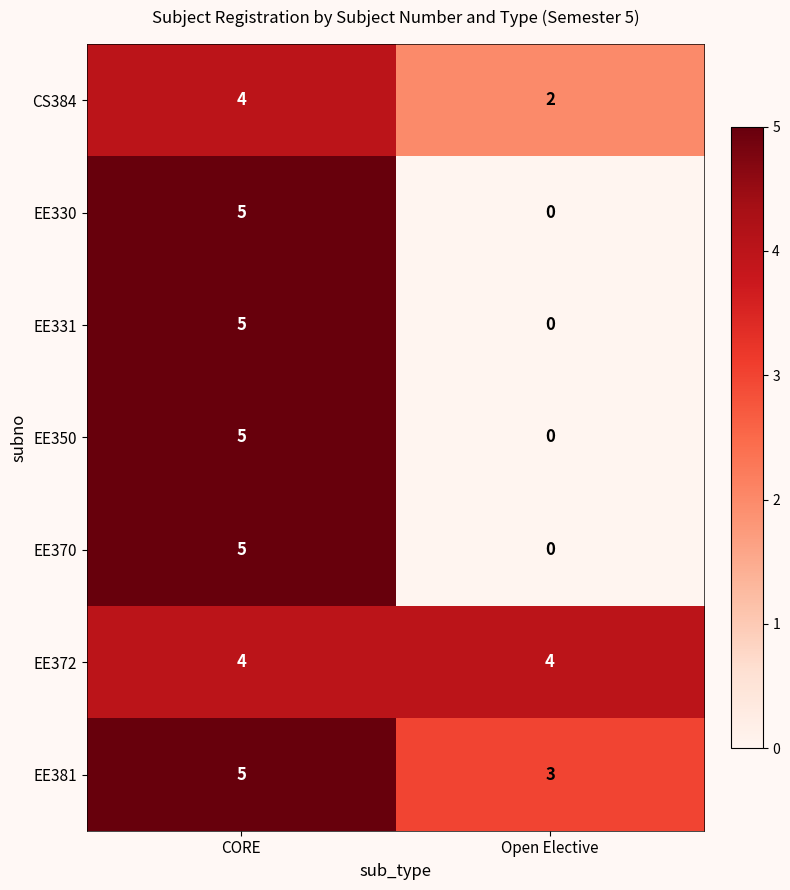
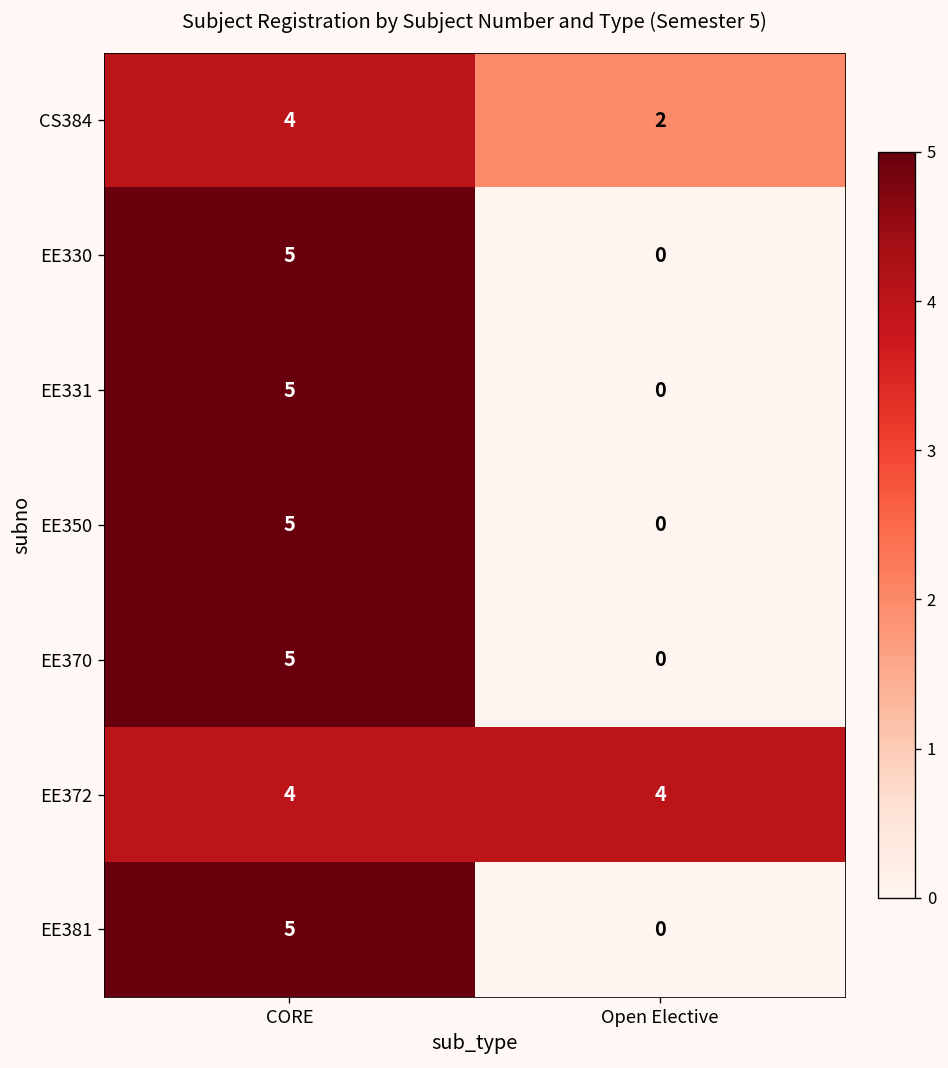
EE381, Open Elective: 3 -> 0
